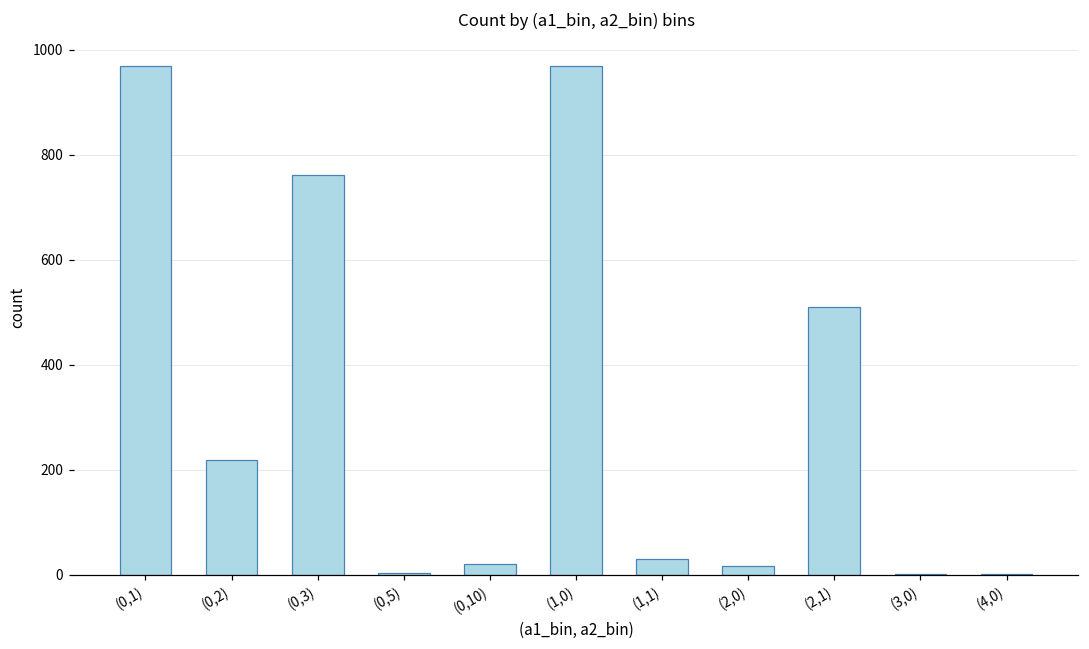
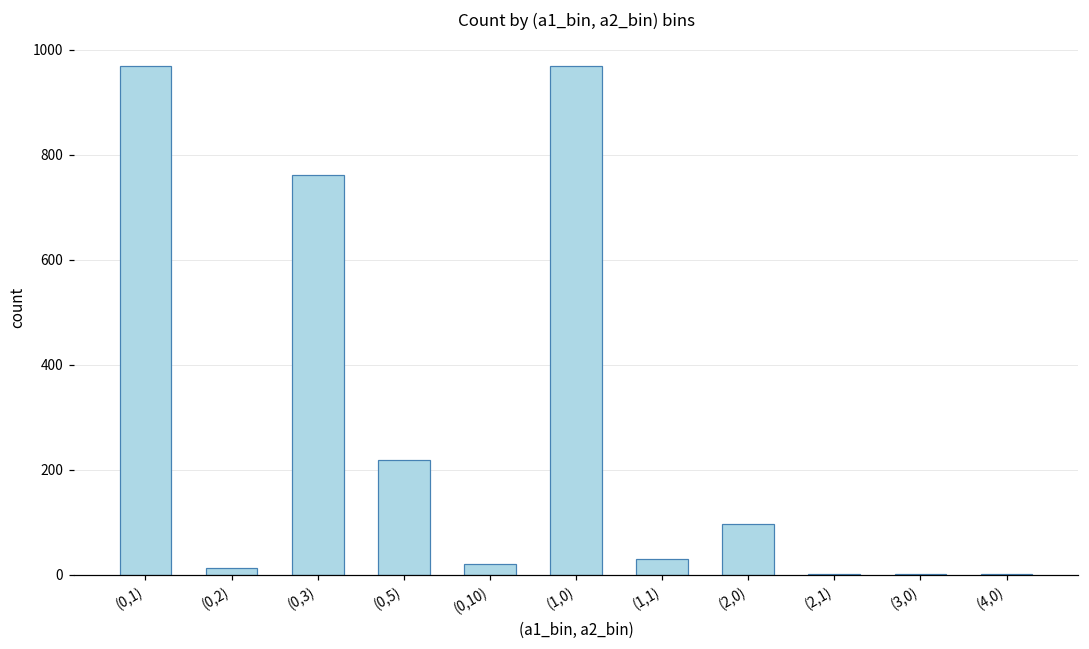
(0,2): 220 -> 10
(0,5): 0 -> 220
(2,0): 20 -> 100
(2,1): 510 -> 0
